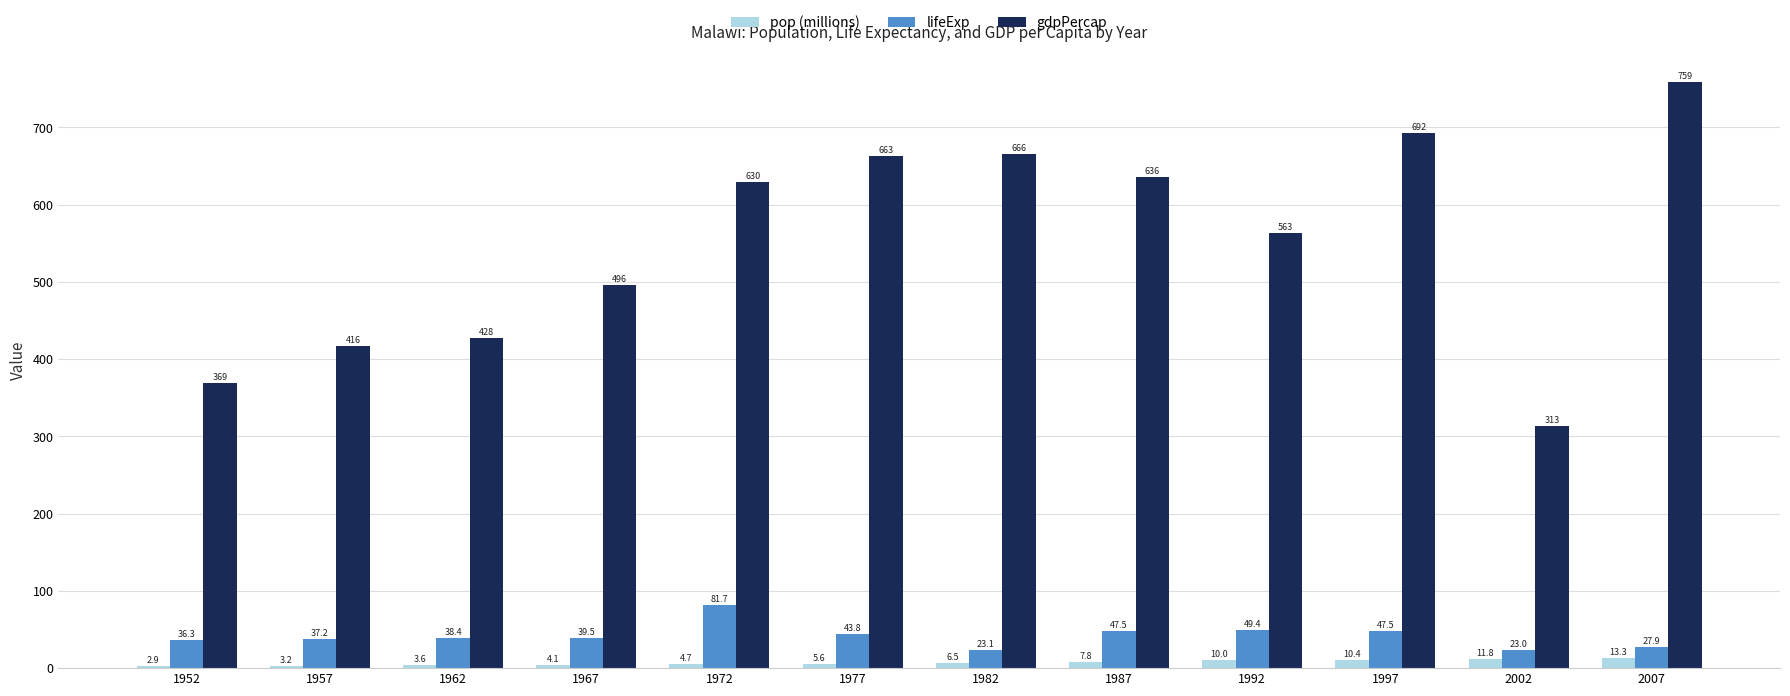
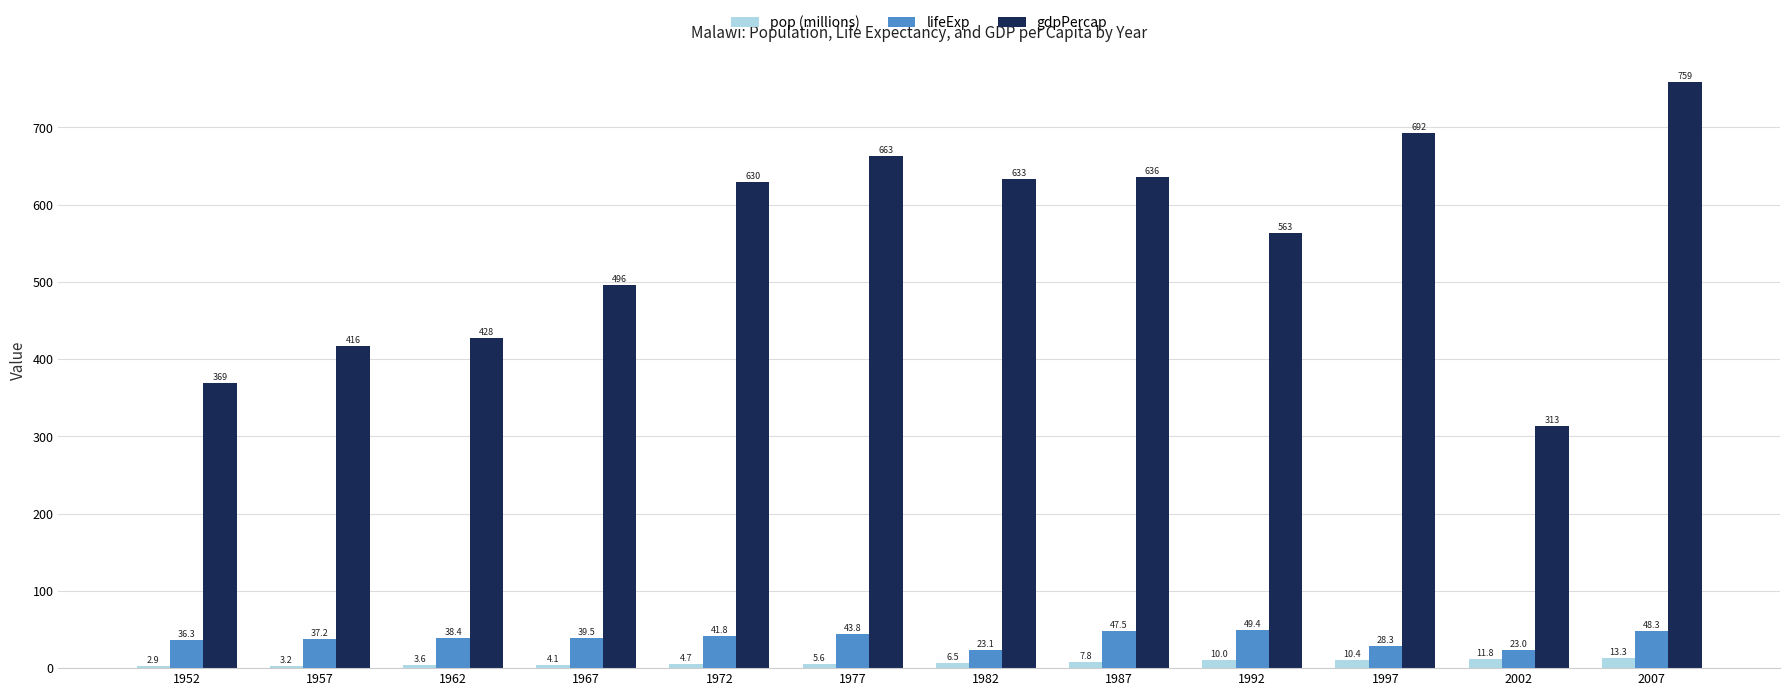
lifeExp, 1972: 81.7 -> 41.8
gdpPercap, 1982: 666 -> 633
lifeExp, 1997: 47.5 -> 28.3
lifeExp, 2007: 27.9 -> 48.3
